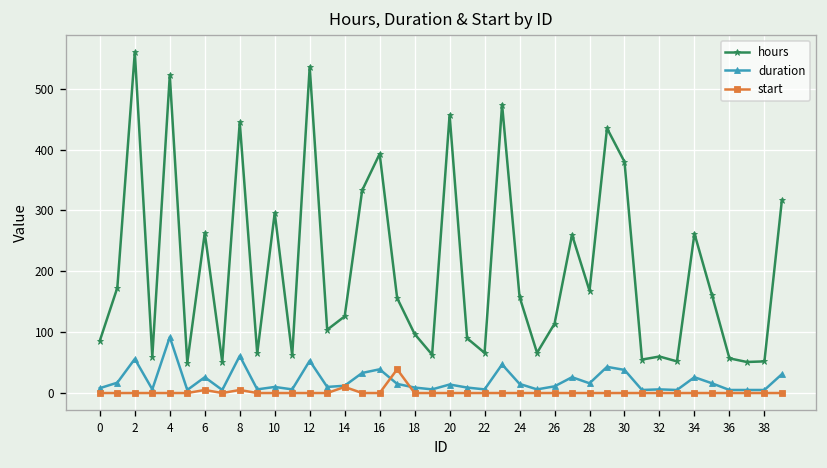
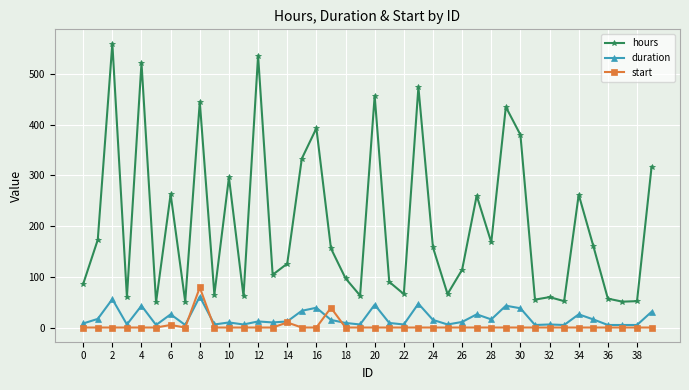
duration, 4: 90 -> 40
start, 8: 10 -> 80
duration, 12: 50 -> 10
duration, 20: 10 -> 50
